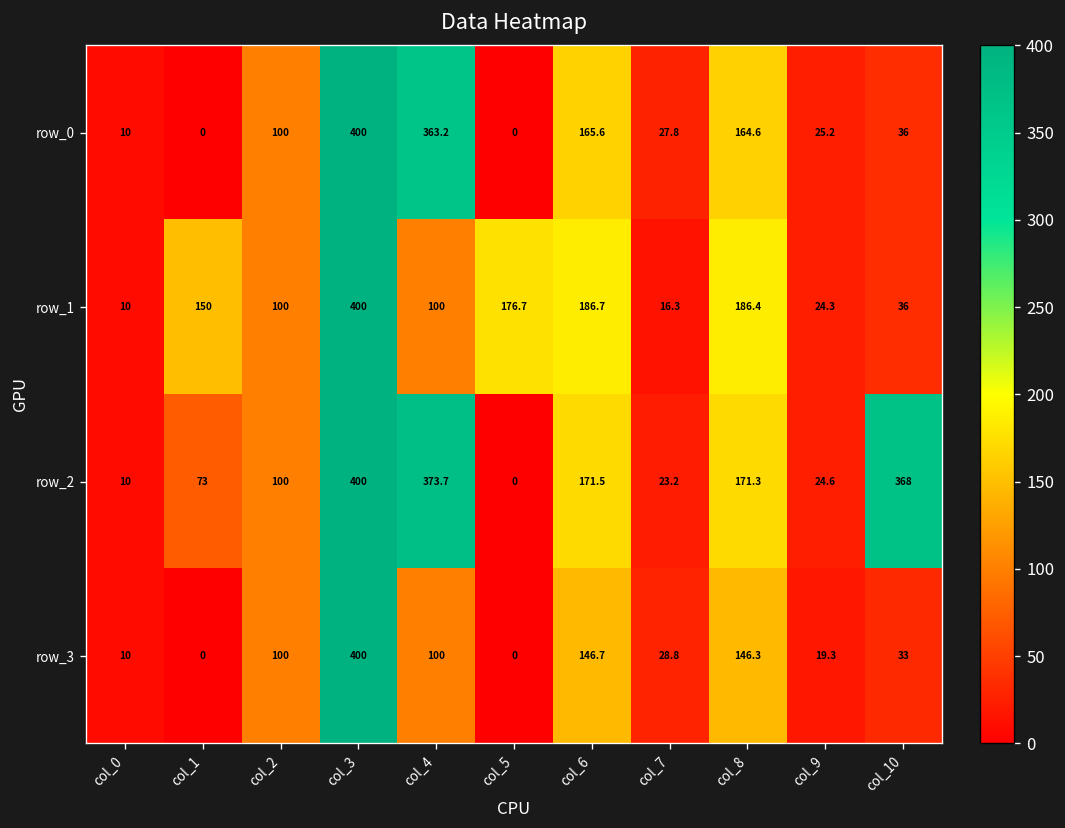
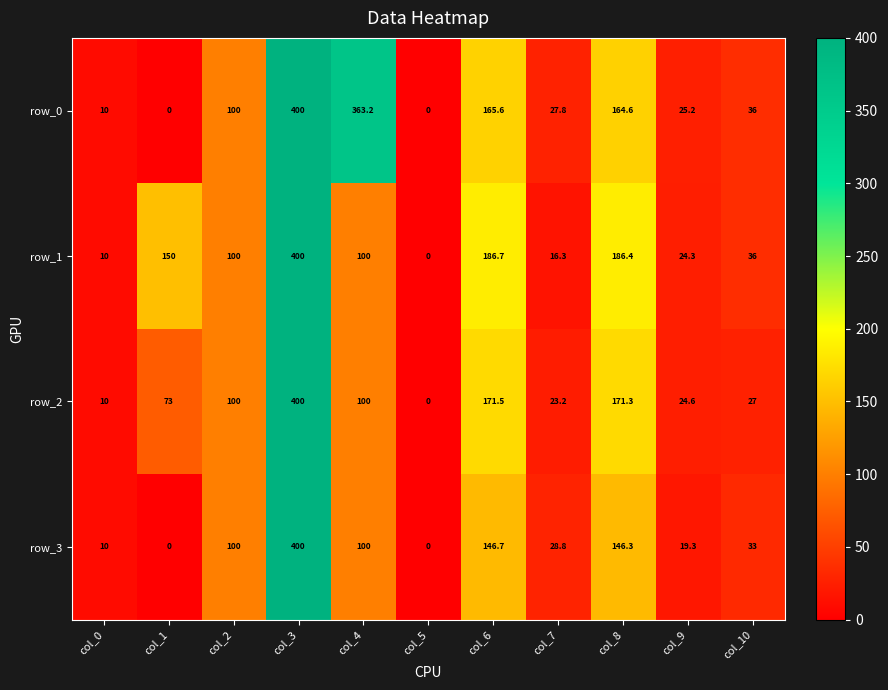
row_1, col_5: 176.7 -> 0
row_2, col_4: 373.7 -> 100
row_2, col_10: 368 -> 27
